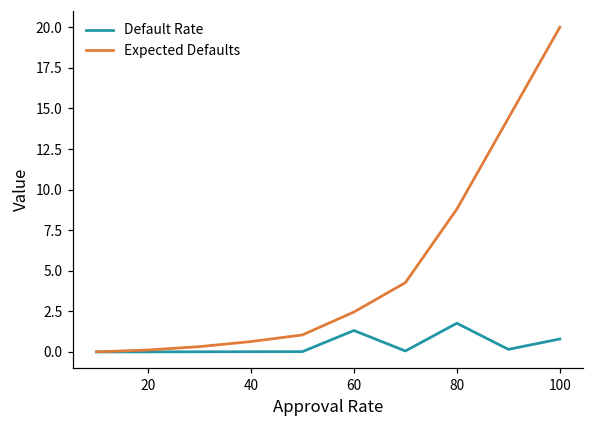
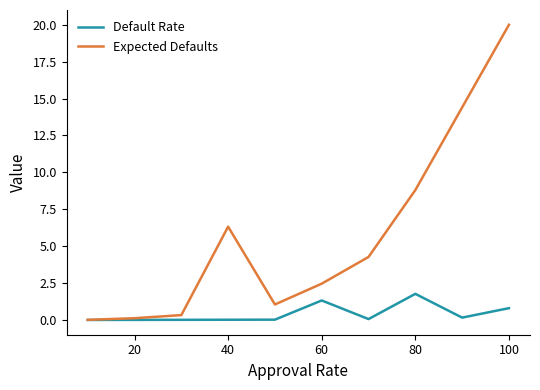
Expected Defaults, 40: 0.6 -> 6.3
